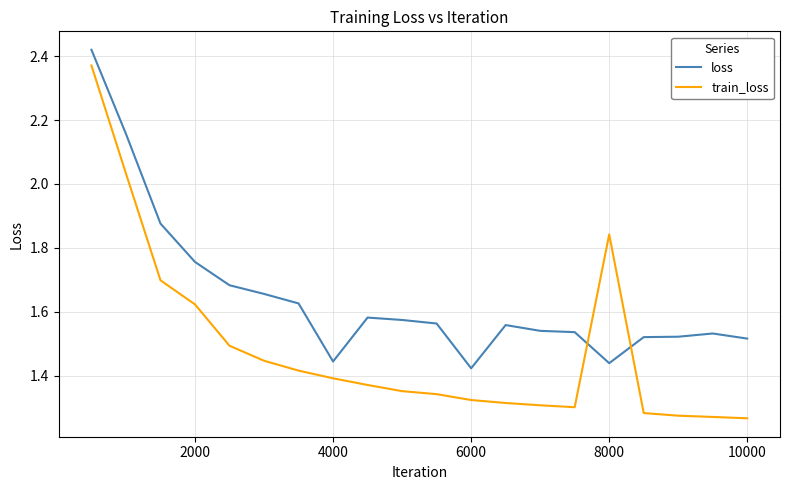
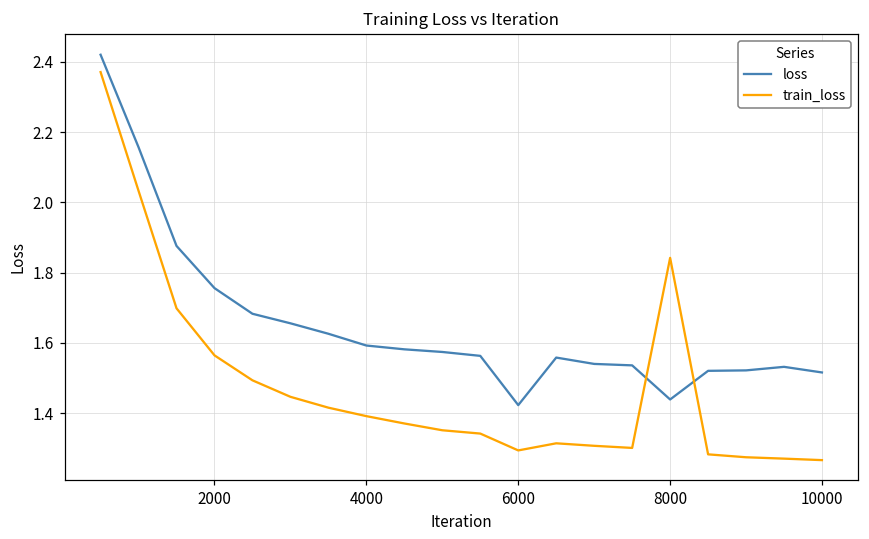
train_loss, 2000: 1.62 -> 1.56
loss, 4000: 1.44 -> 1.59
train_loss, 6000: 1.32 -> 1.29
